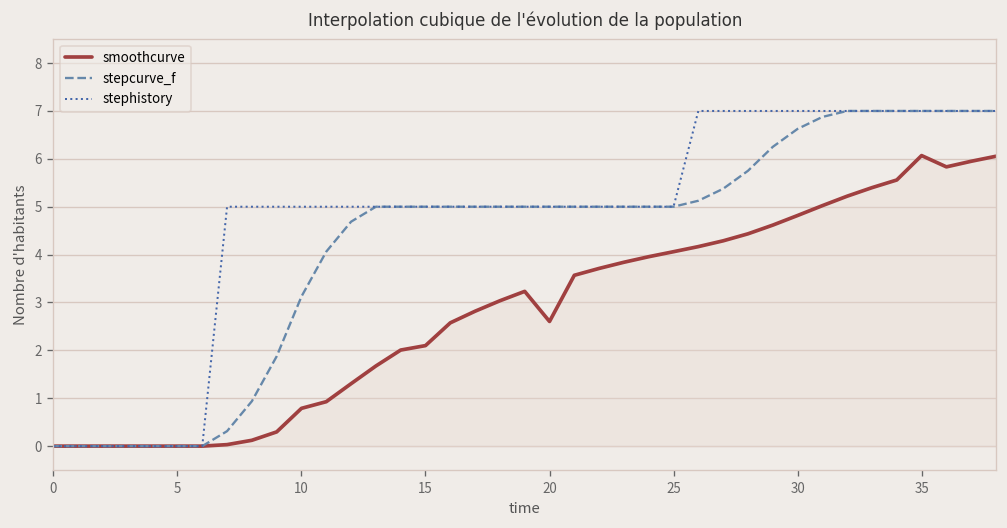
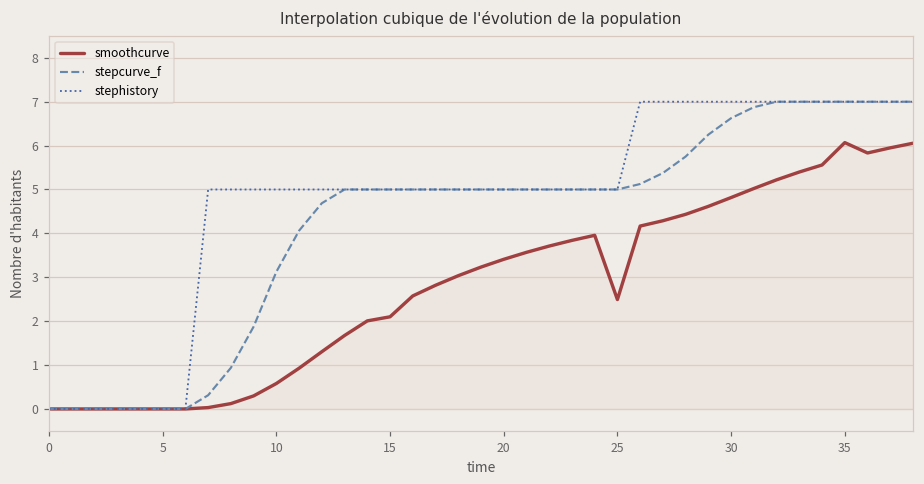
smoothcurve, 10: 0.8 -> 0.6
smoothcurve, 20: 2.6 -> 3.4
smoothcurve, 25: 4.1 -> 2.5
